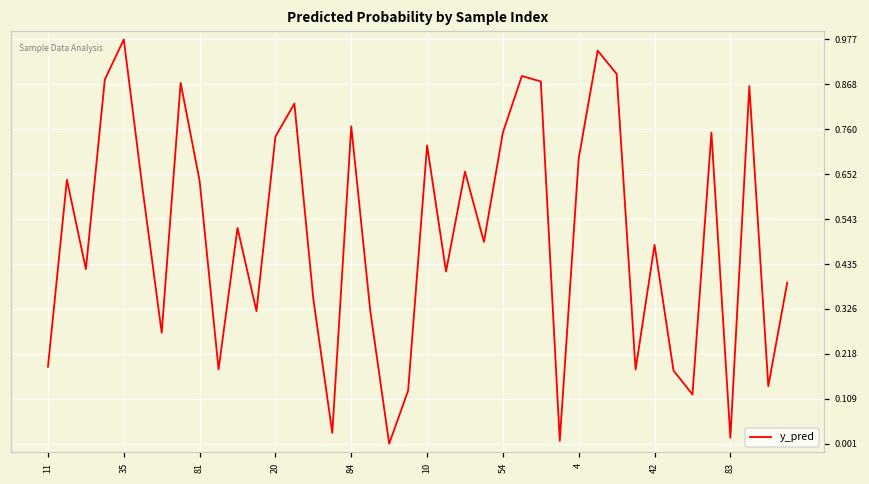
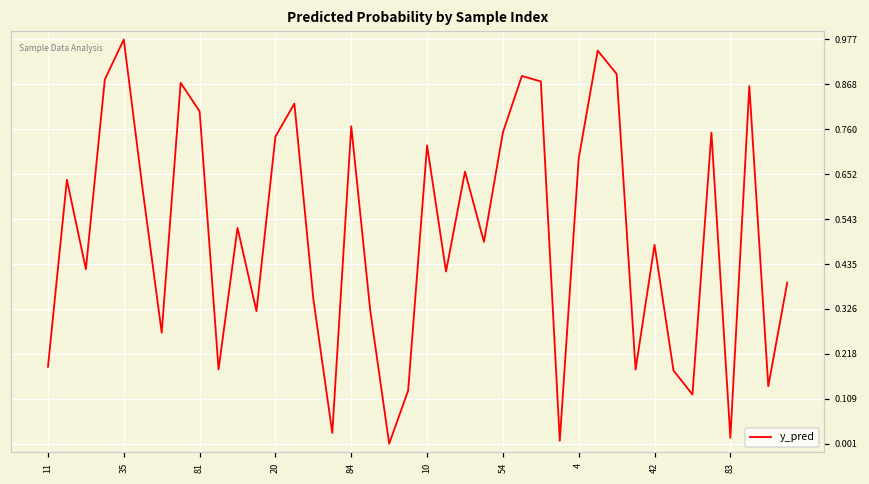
81: 0.64 -> 0.80
